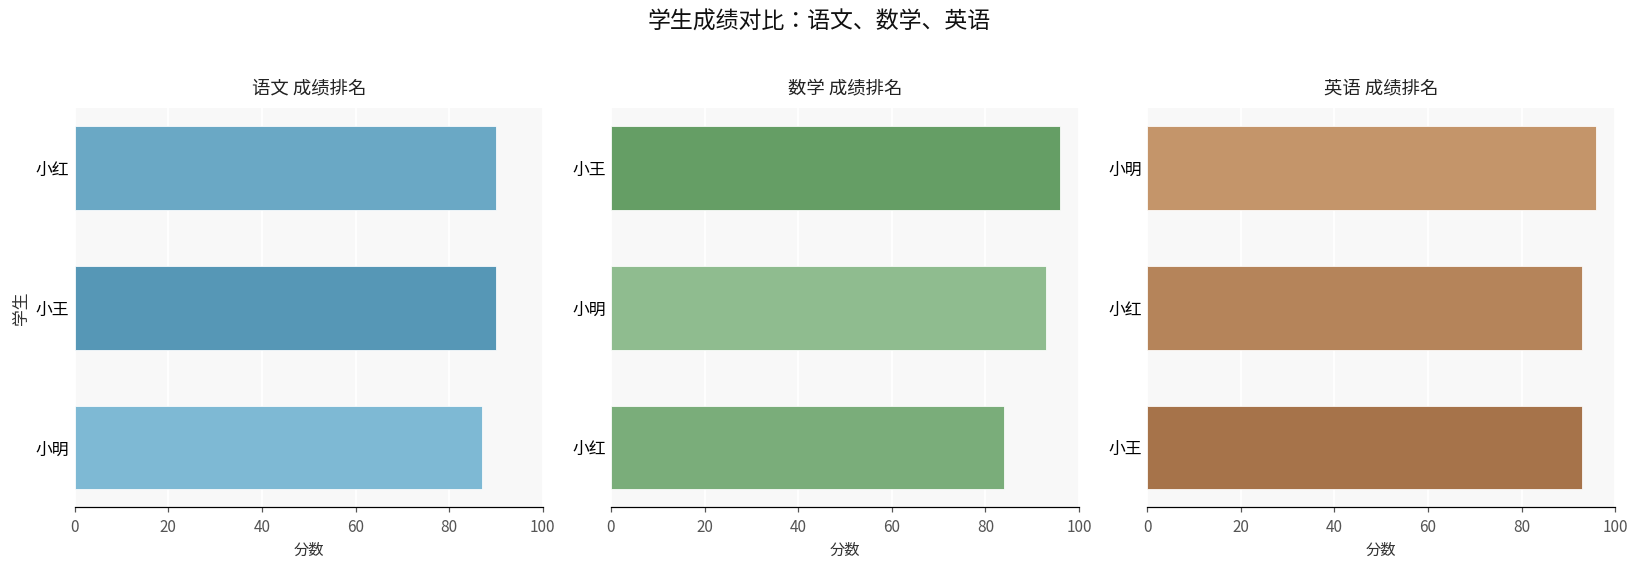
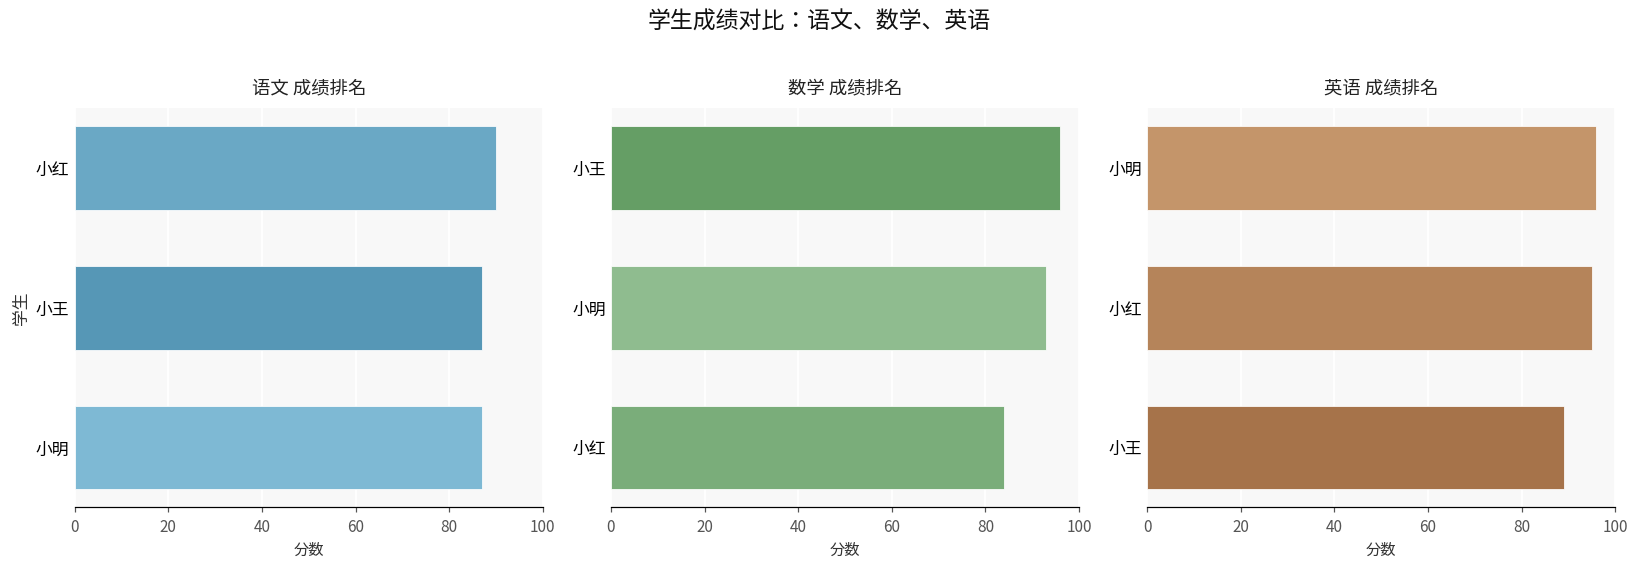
语文 成绩排名, 小王: 90 -> 87
英语 成绩排名, 小红: 93 -> 95
英语 成绩排名, 小王: 93 -> 89
